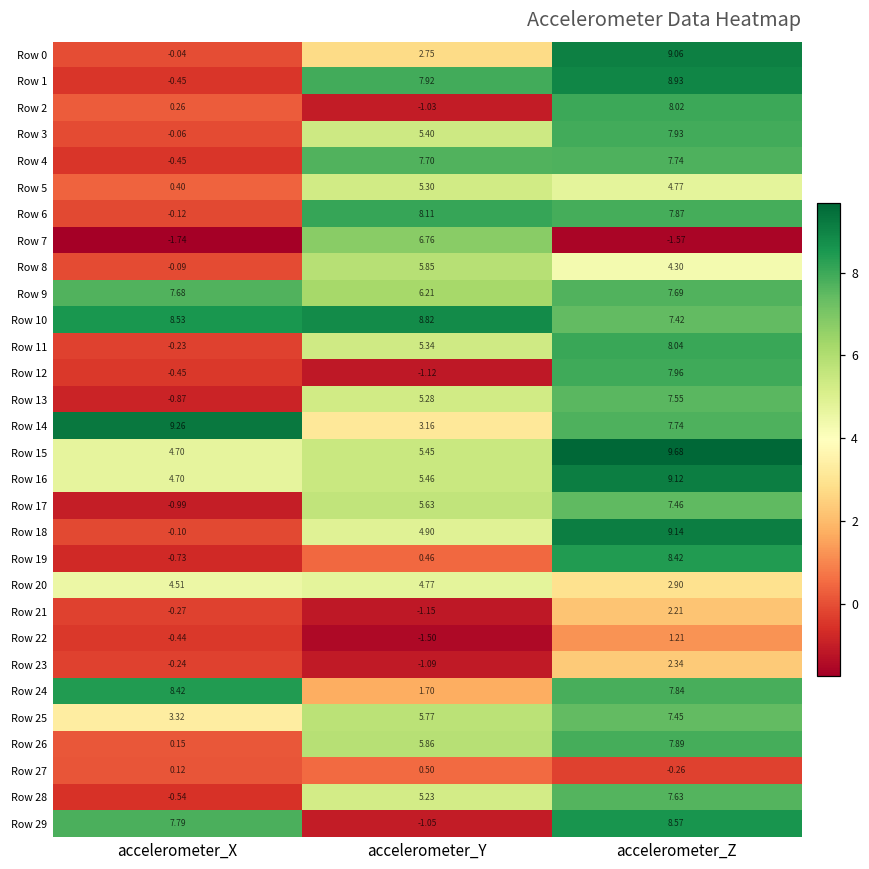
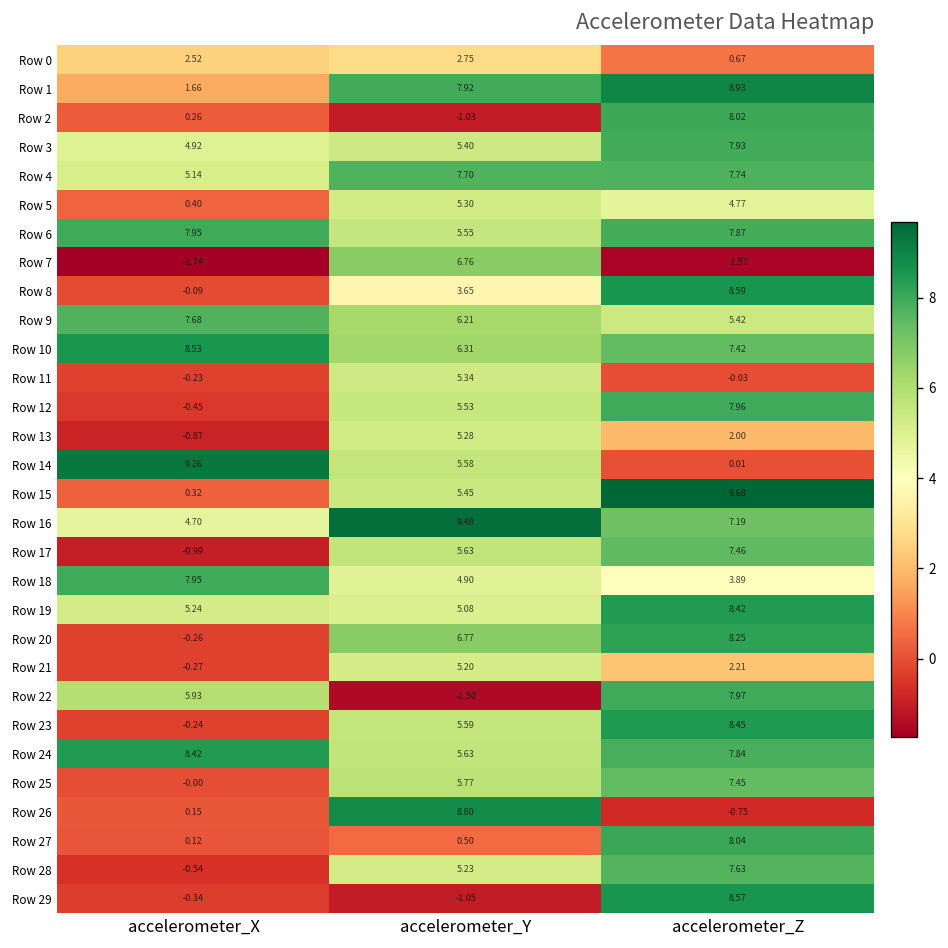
Row 0, accelerometer_X: -0.04 -> 2.52
Row 0, accelerometer_Z: 9.06 -> 0.67
Row 1, accelerometer_X: -0.45 -> 1.66
Row 3, accelerometer_X: -0.06 -> 4.92
Row 4, accelerometer_X: -0.45 -> 5.14
Row 6, accelerometer_X: -0.12 -> 7.95
Row 6, accelerometer_Y: 8.11 -> 5.55
Row 8, accelerometer_Y: 5.85 -> 3.65
Row 8, accelerometer_Z: 4.30 -> 8.59
Row 9, accelerometer_Z: 7.69 -> 5.42
Row 10, accelerometer_Y: 8.82 -> 6.31
Row 11, accelerometer_Z: 8.04 -> -0.03
Row 12, accelerometer_Y: -1.12 -> 5.53
Row 13, accelerometer_Z: 7.55 -> 2.00
Row 14, accelerometer_Y: 3.16 -> 5.58
Row 14, accelerometer_Z: 7.74 -> 0.01
Row 15, accelerometer_X: 4.70 -> 0.32
Row 16, accelerometer_Y: 5.46 -> 9.48
Row 16, accelerometer_Z: 9.12 -> 7.19
Row 18, accelerometer_X: -0.10 -> 7.95
Row 18, accelerometer_Z: 9.14 -> 3.89
Row 19, accelerometer_X: -0.73 -> 5.24
Row 19, accelerometer_Y: 0.46 -> 5.08
Row 20, accelerometer_X: 4.51 -> -0.26
Row 20, accelerometer_Y: 4.77 -> 6.77
Row 20, accelerometer_Z: 2.90 -> 8.25
Row 21, accelerometer_Y: -1.15 -> 5.20
Row 22, accelerometer_X: -0.44 -> 5.93
Row 22, accelerometer_Z: 1.21 -> 7.97
Row 23, accelerometer_Y: -1.09 -> 5.59
Row 23, accelerometer_Z: 2.34 -> 8.45
Row 24, accelerometer_Y: 1.70 -> 5.63
Row 25, accelerometer_X: 3.32 -> -0.00
Row 26, accelerometer_Y: 5.86 -> 8.80
Row 26, accelerometer_Z: 7.89 -> -0.75
Row 27, accelerometer_Z: -0.26 -> 8.04
Row 29, accelerometer_X: 7.79 -> -0.34
